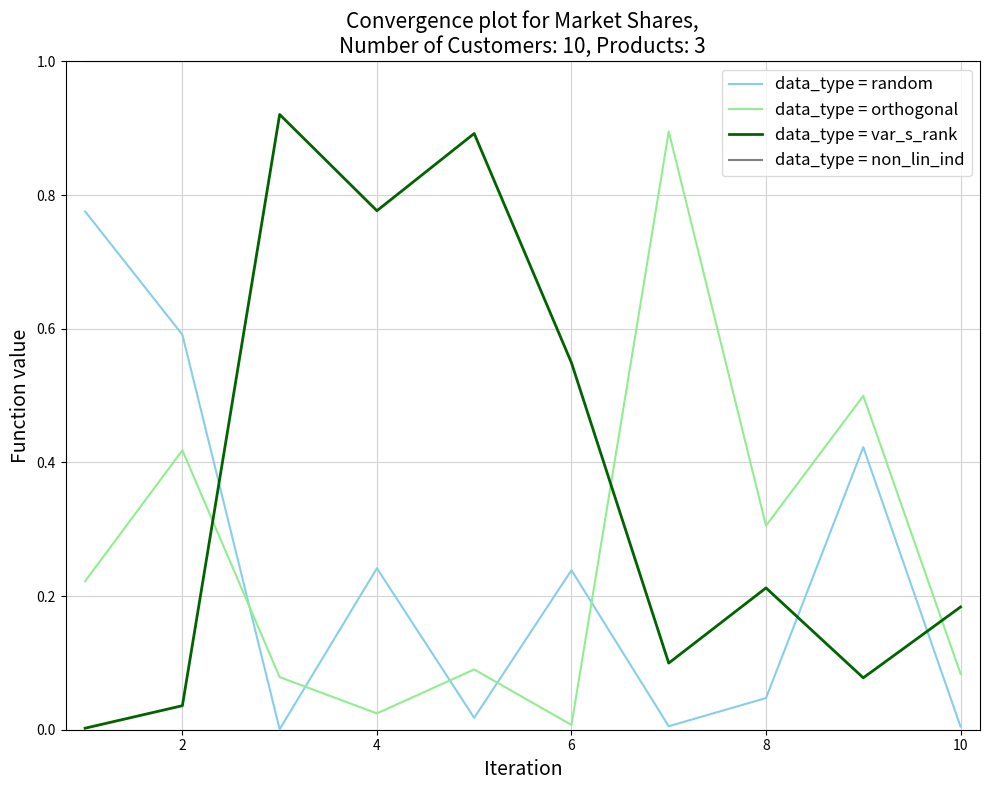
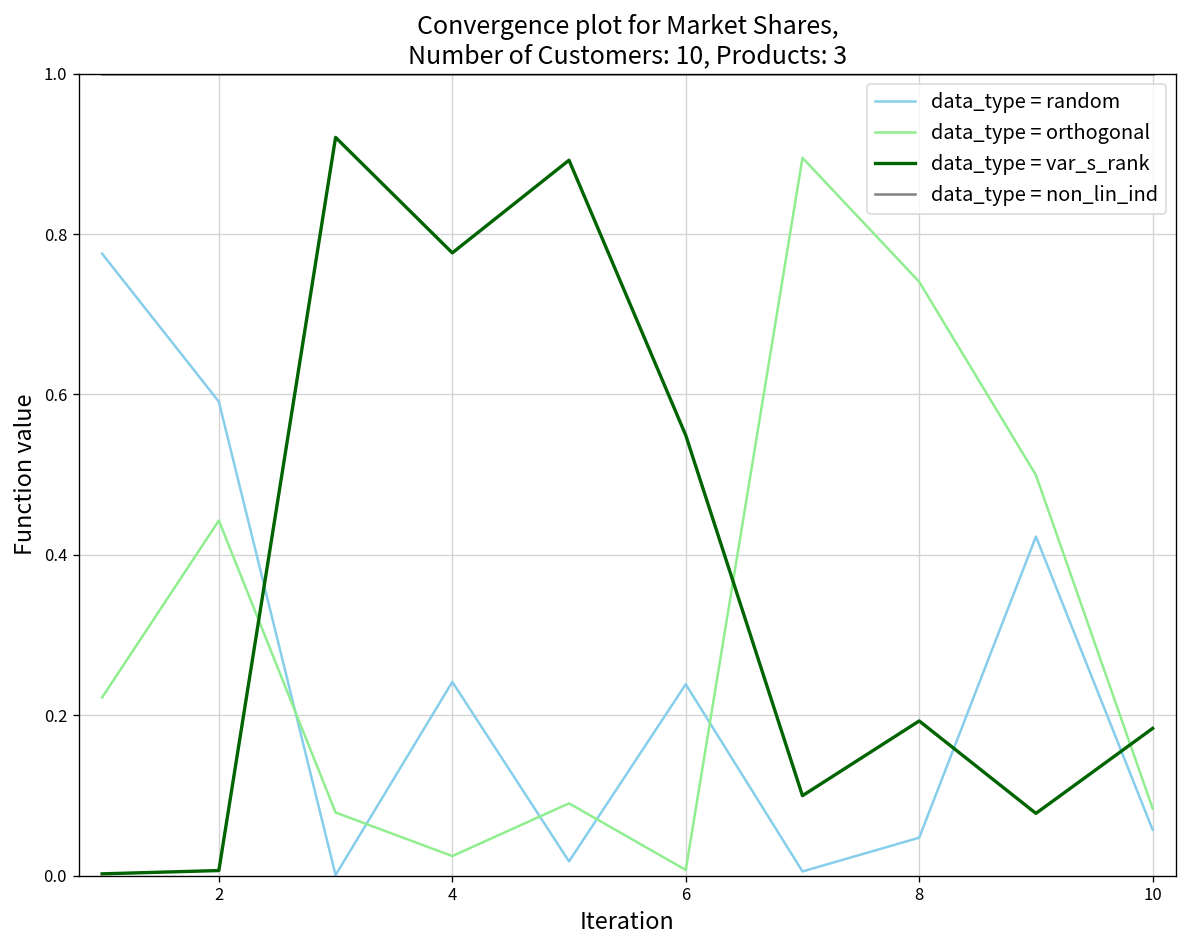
data_type = orthogonal, 2: 0.42 -> 0.44
data_type = var_s_rank, 2: 0.04 -> 0.01
data_type = orthogonal, 8: 0.31 -> 0.74
data_type = var_s_rank, 8: 0.21 -> 0.19
data_type = random, 10: 0.00 -> 0.06
